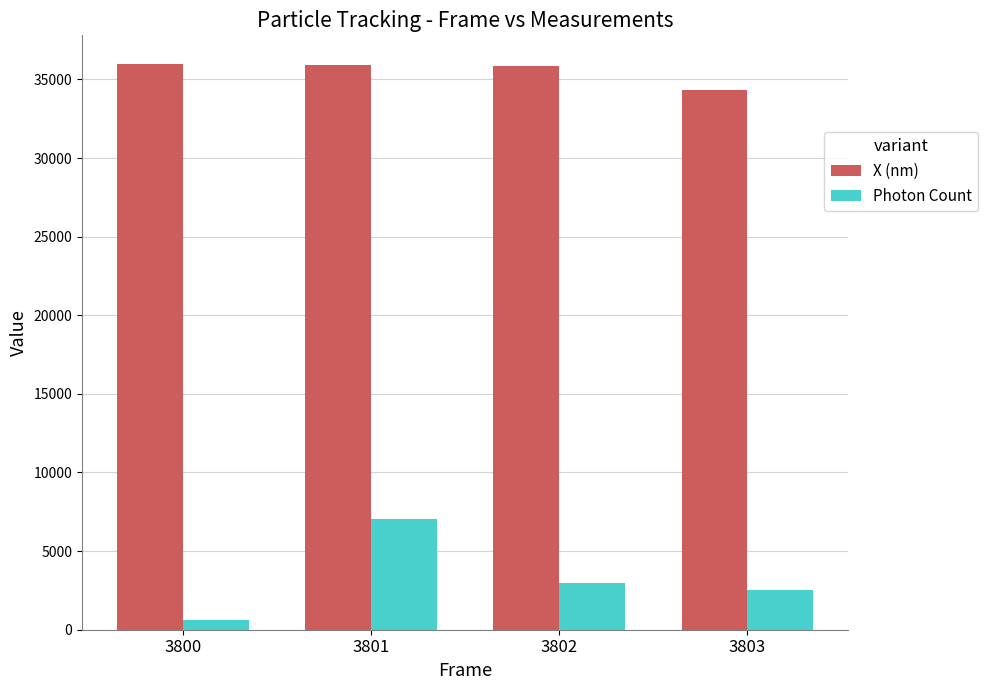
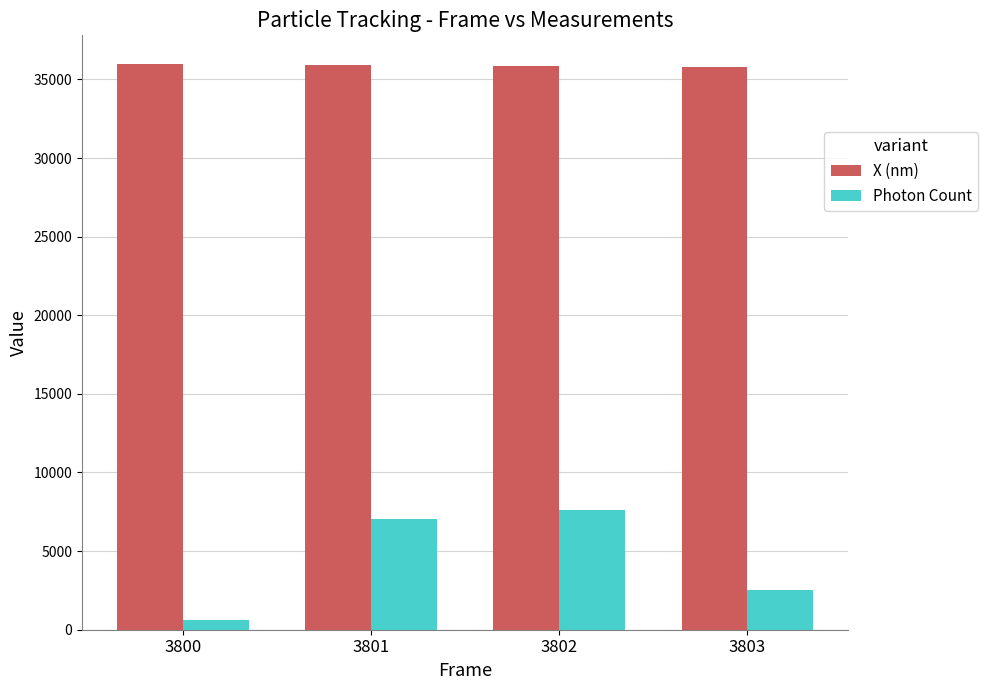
Photon Count, 3802: 3000 -> 7600
X (nm), 3803: 34300 -> 35800
